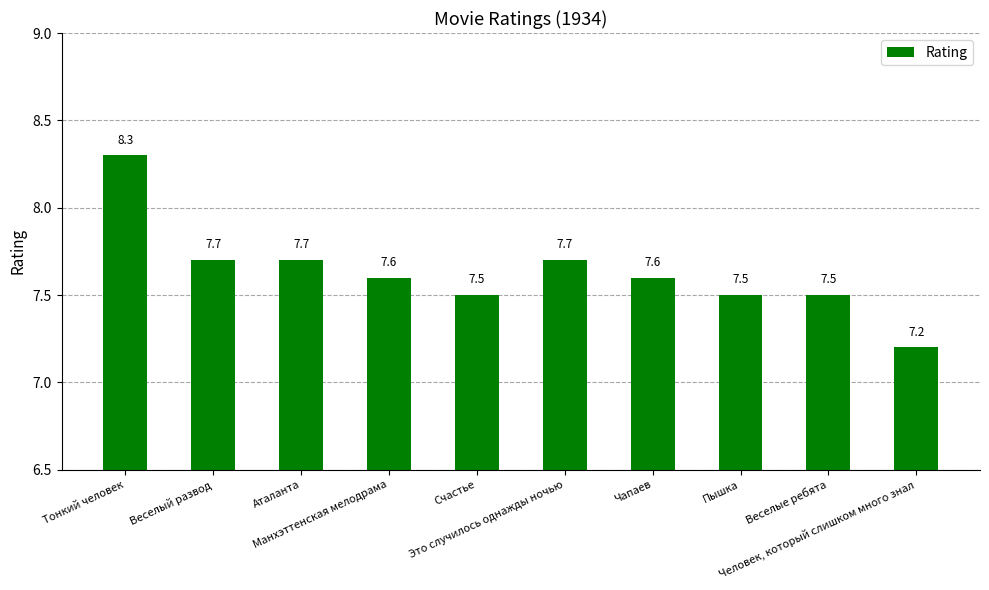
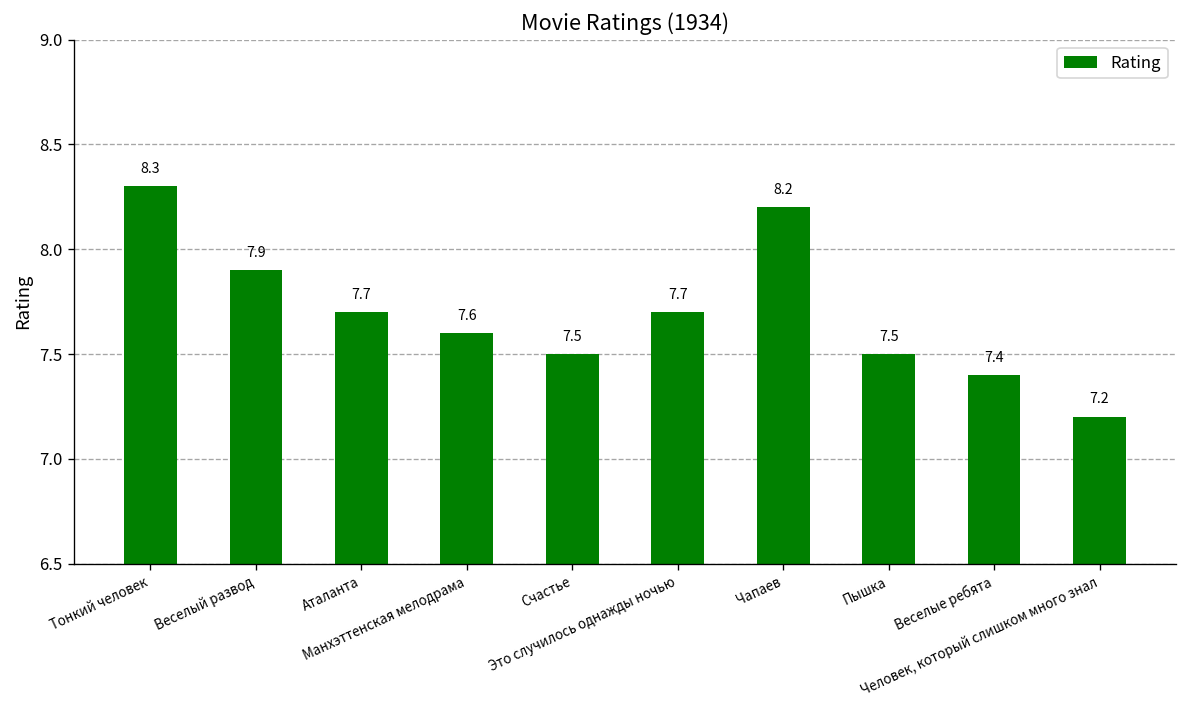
Веселый развод: 7.7 -> 7.9
Чапаев: 7.6 -> 8.2
Веселые ребята: 7.5 -> 7.4
